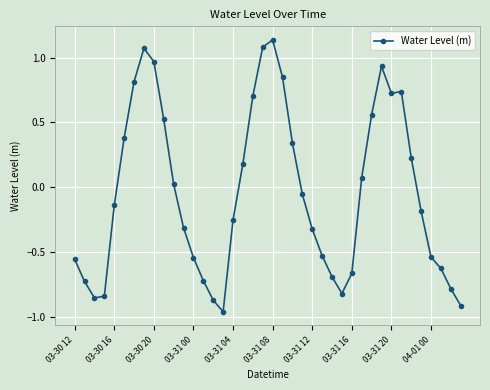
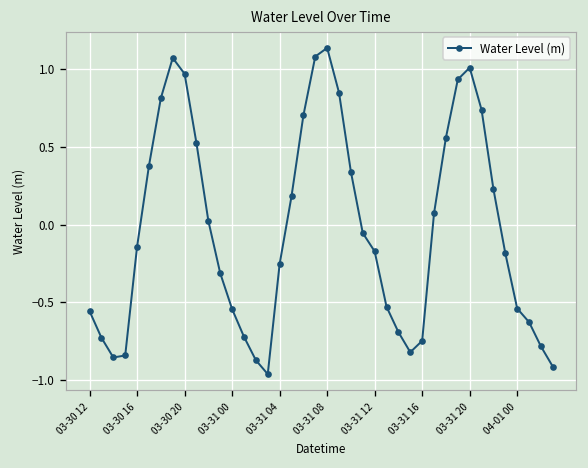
03-31 12: -0.32 -> -0.17
03-31 16: -0.67 -> -0.75
03-31 20: 0.72 -> 1.01
